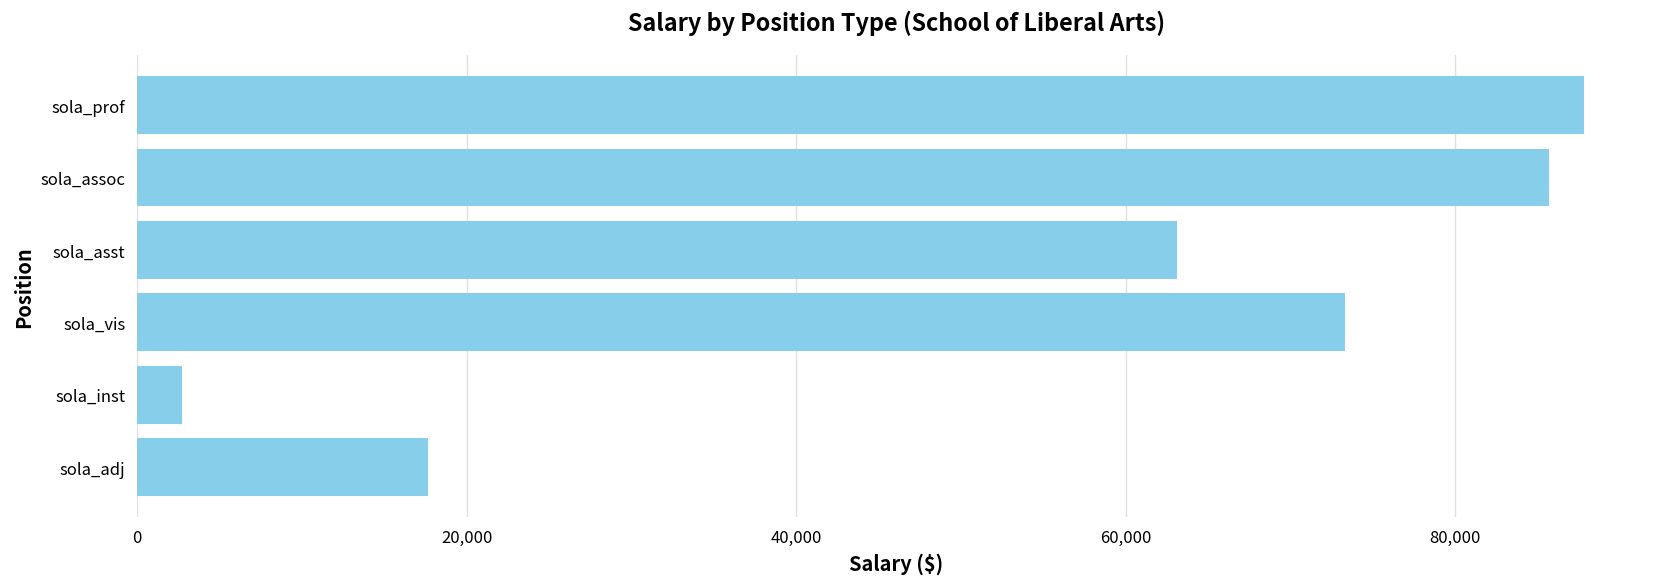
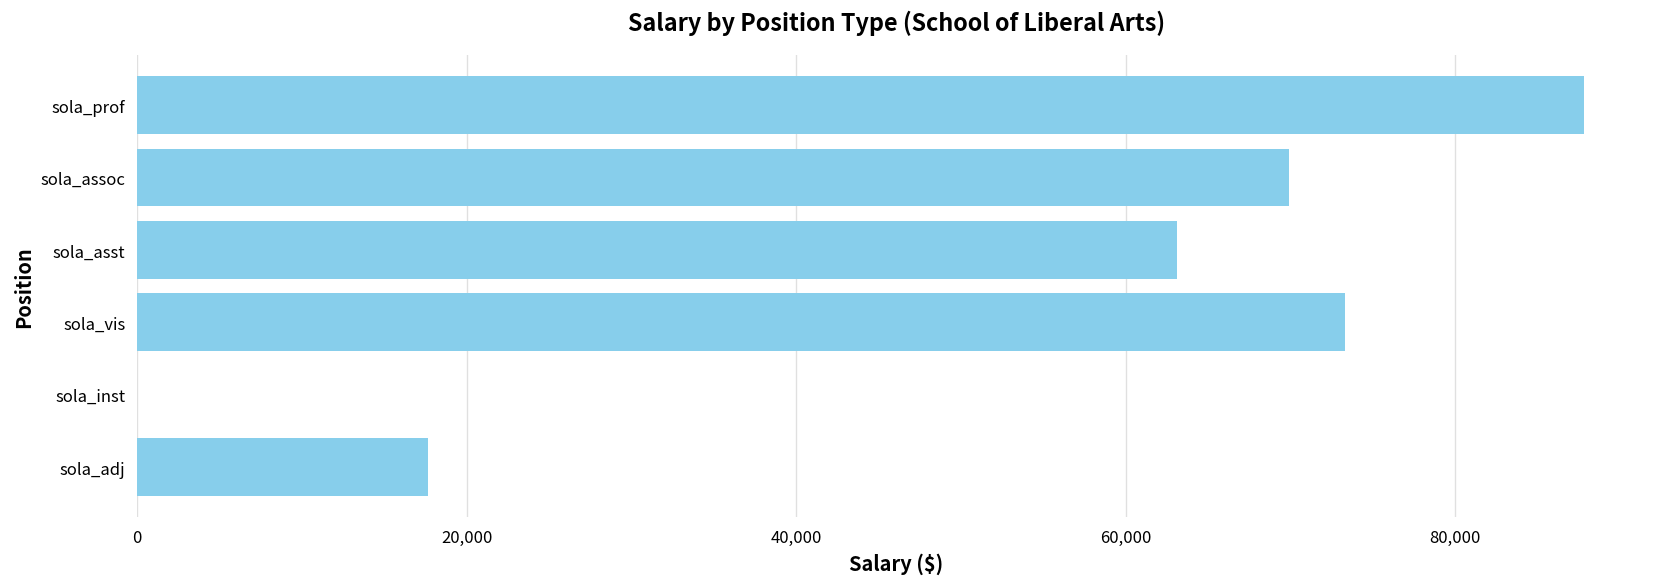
sola_assoc: 85,700 -> 69,900
sola_inst: 2,700 -> 0
